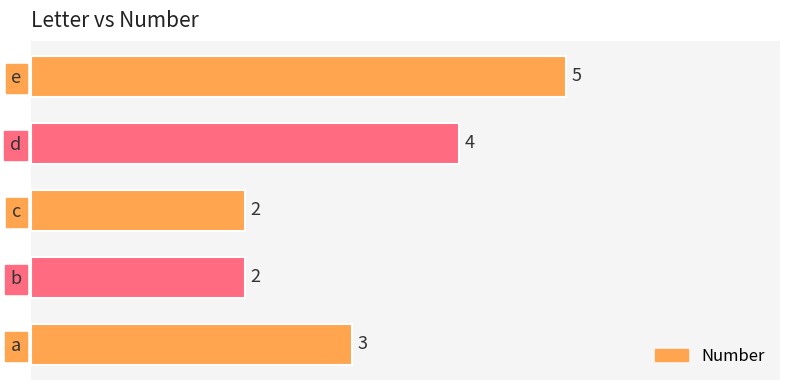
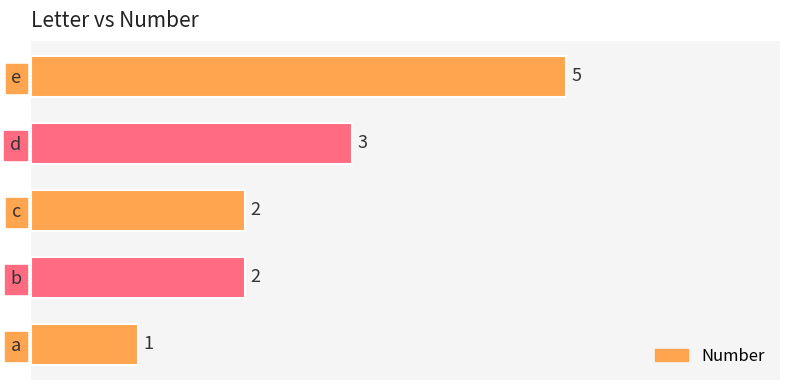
d: 4 -> 3
a: 3 -> 1
